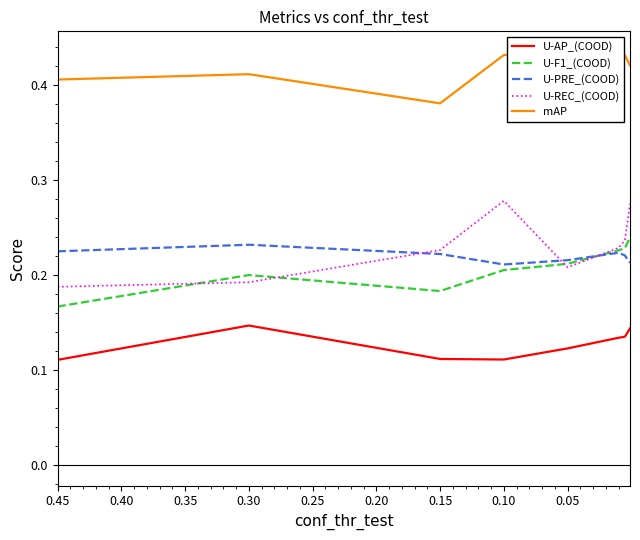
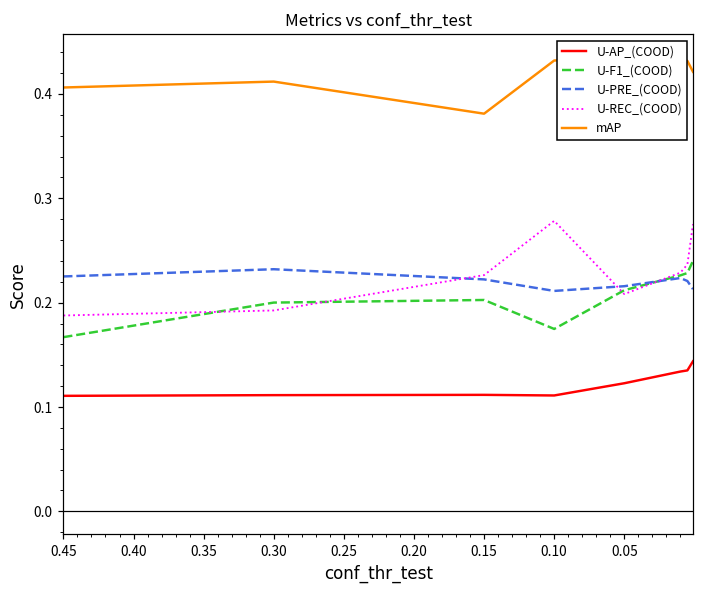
U-AP_(COOD), 0.30: 0.15 -> 0.11
U-F1_(COOD), 0.15: 0.18 -> 0.20
U-F1_(COOD), 0.10: 0.21 -> 0.17
